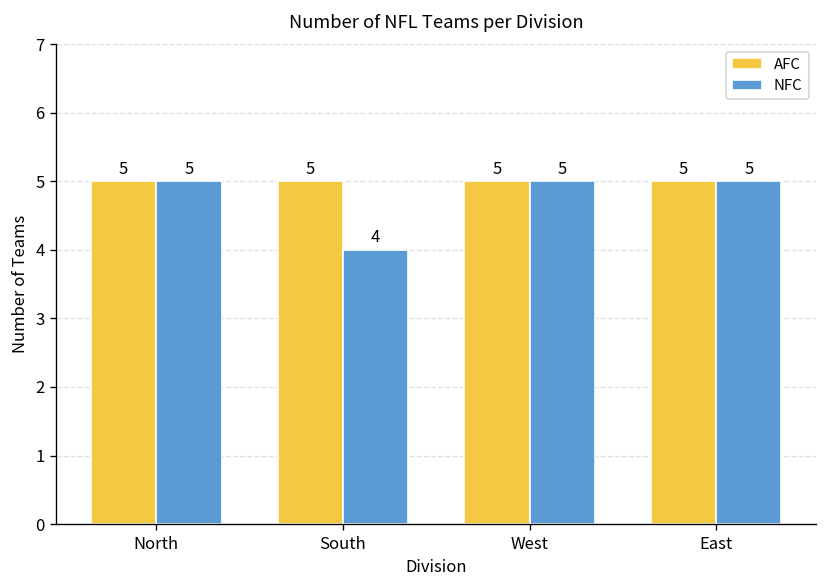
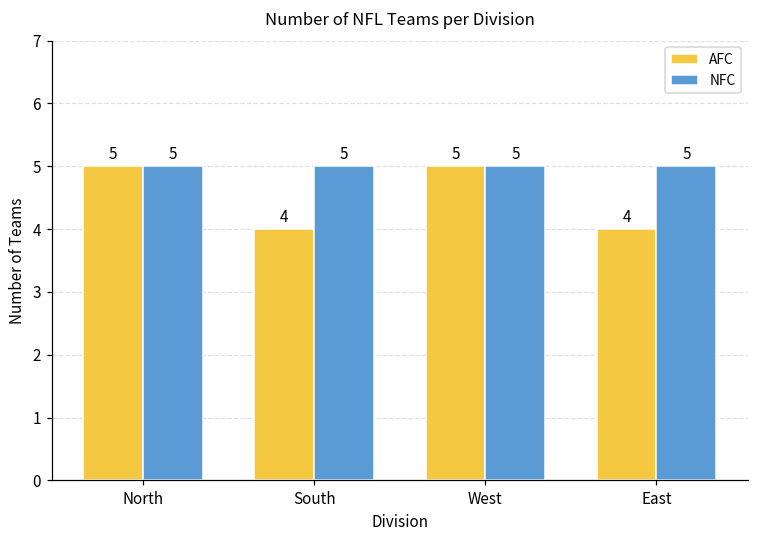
AFC, South: 5 -> 4
NFC, South: 4 -> 5
AFC, East: 5 -> 4
